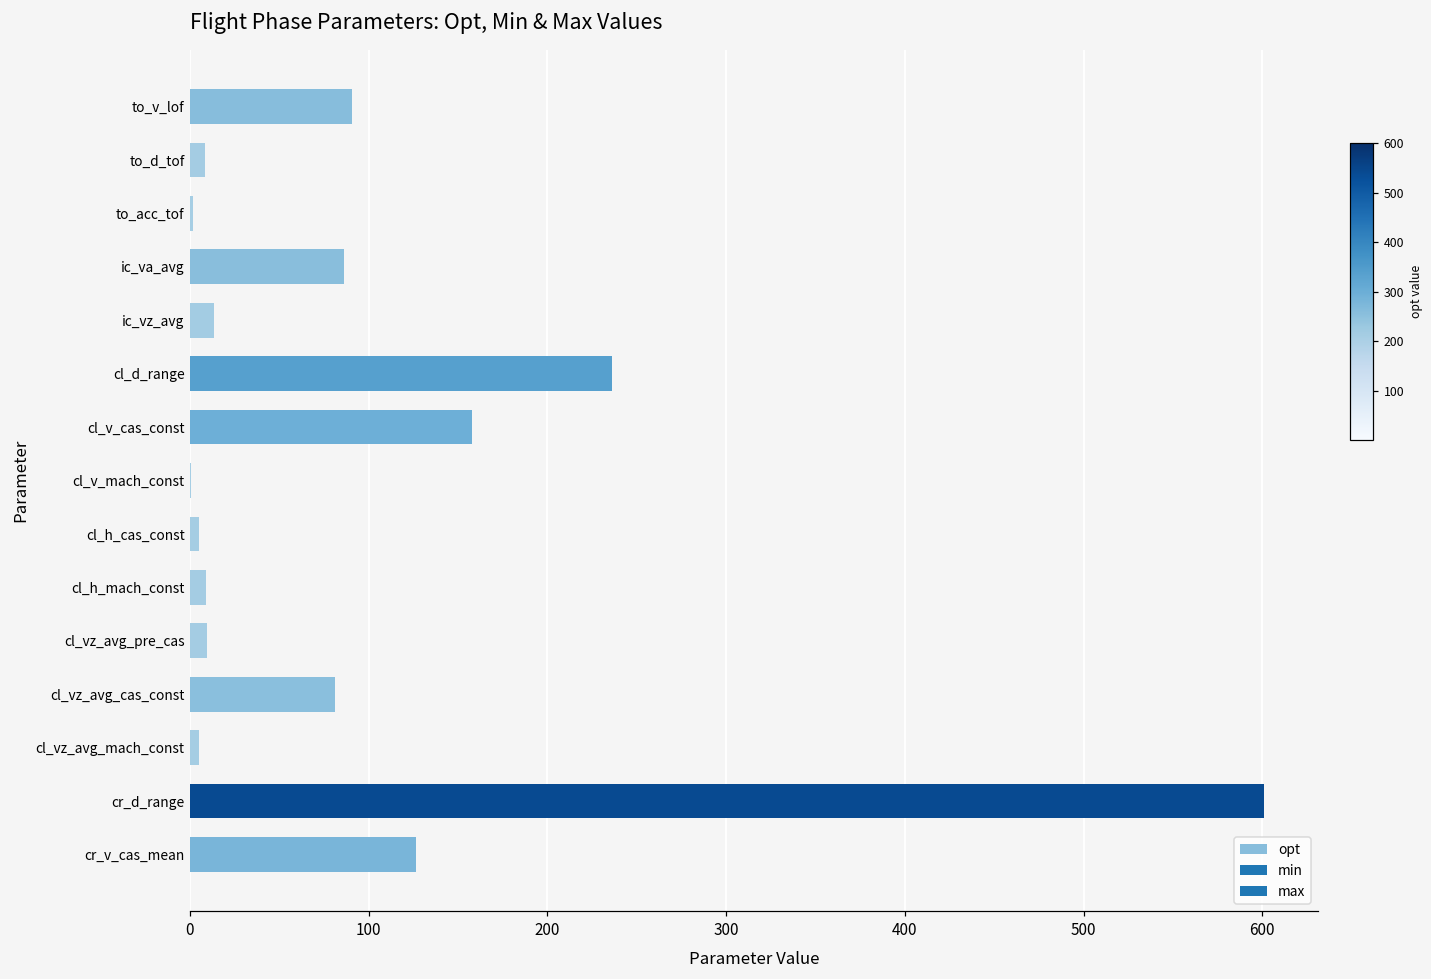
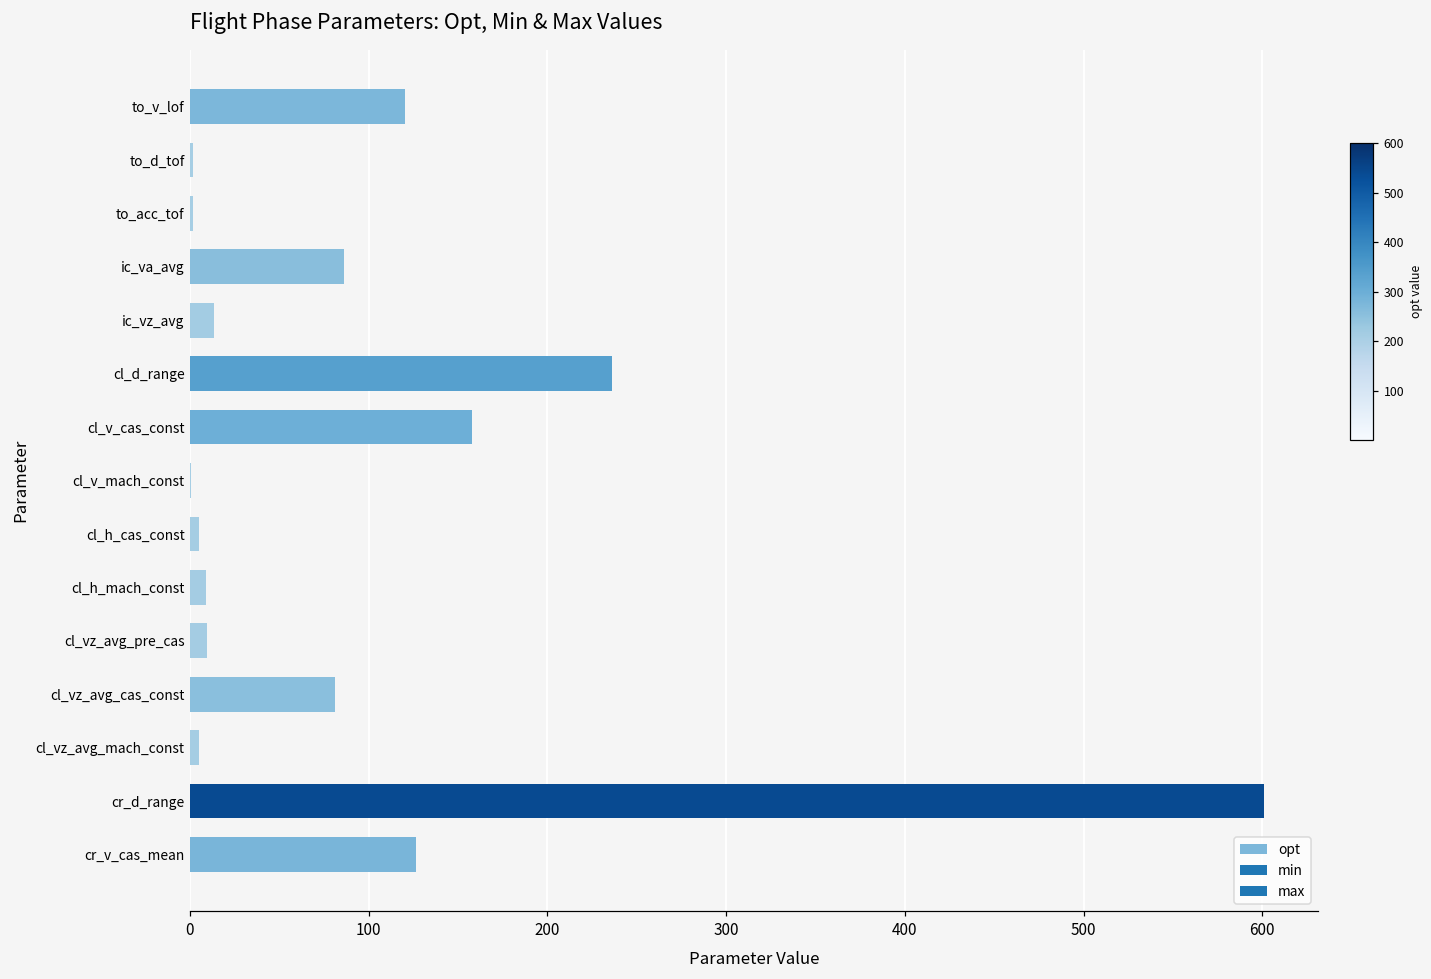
to_v_lof: 91 -> 120
to_d_tof: 8 -> 2
